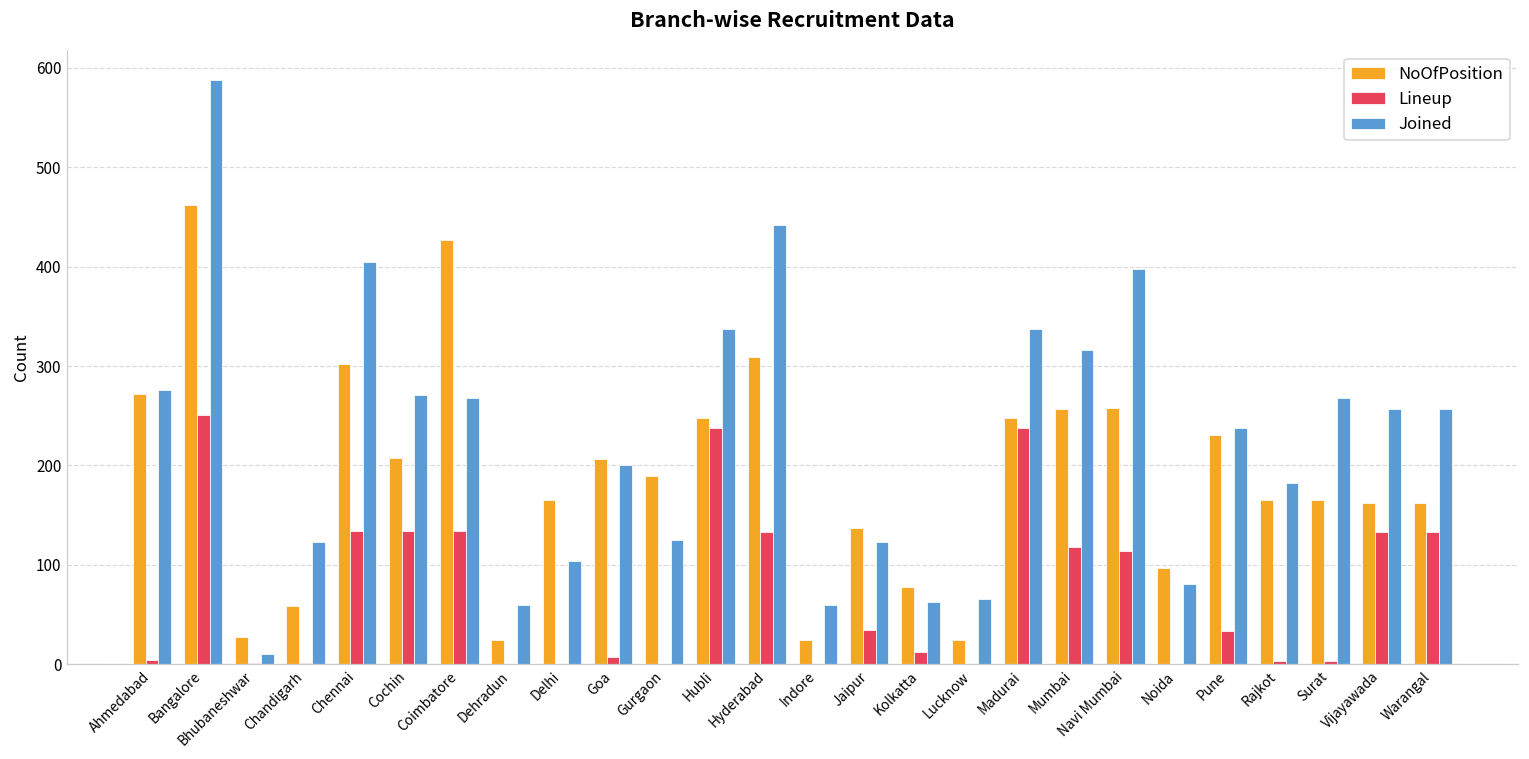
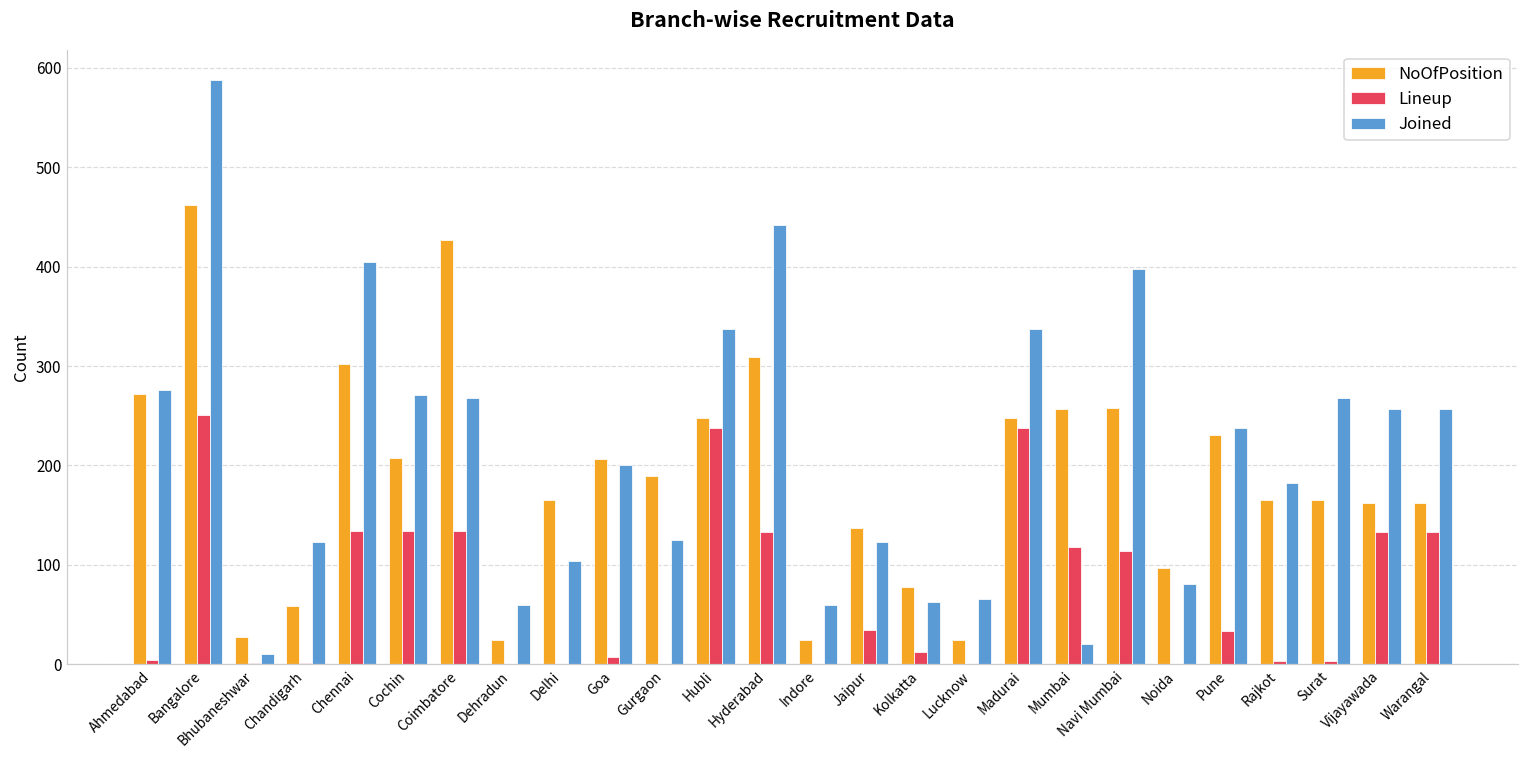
Joined, Mumbai: 320 -> 20
